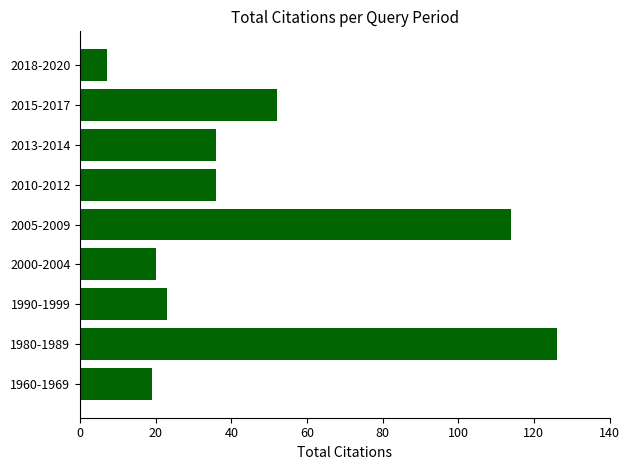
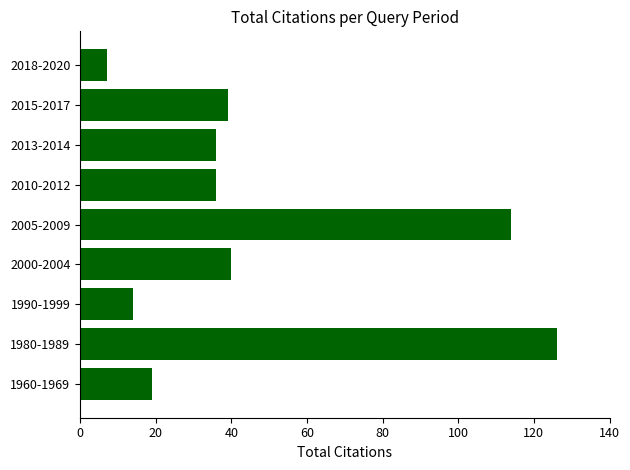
2015-2017: 52 -> 39
2000-2004: 20 -> 40
1990-1999: 23 -> 14
